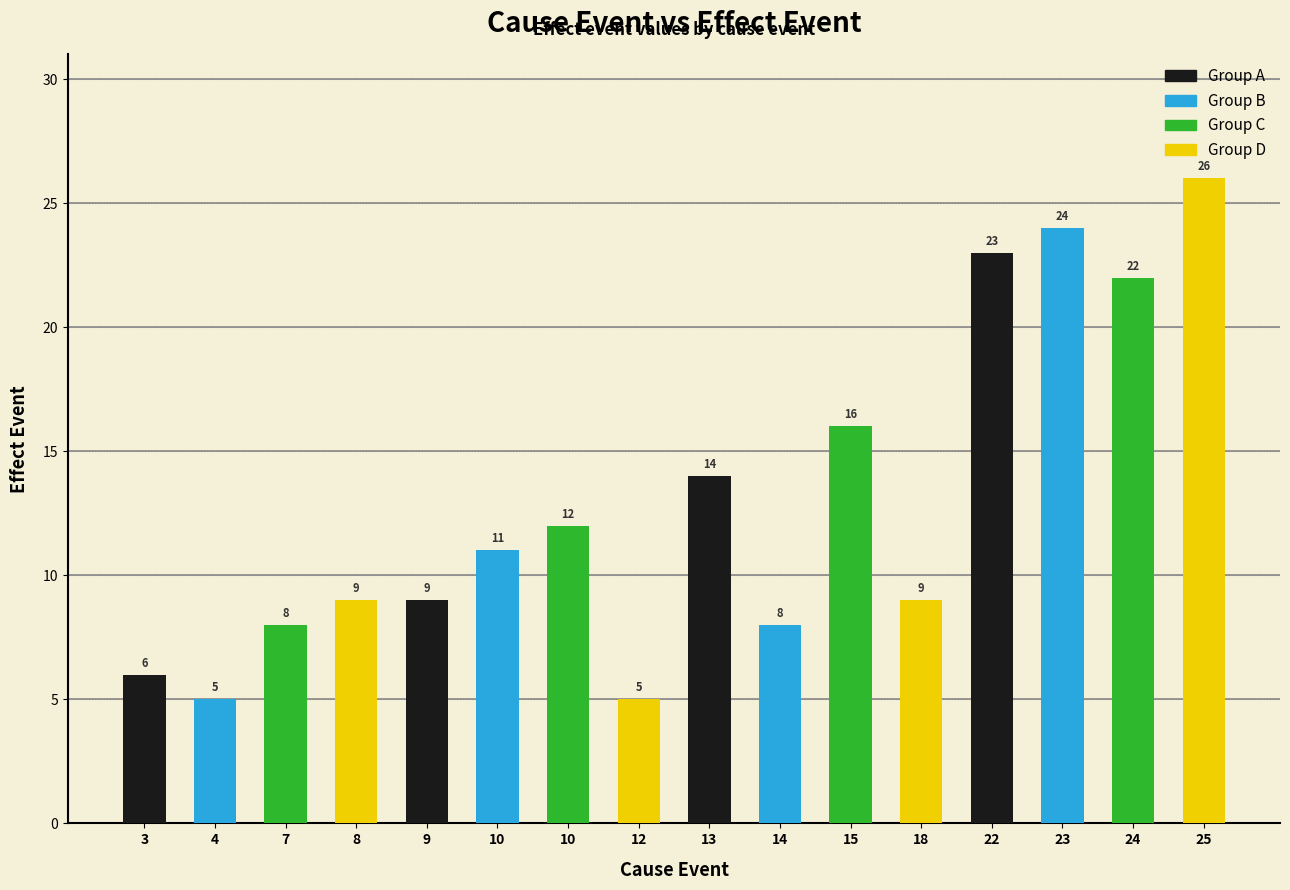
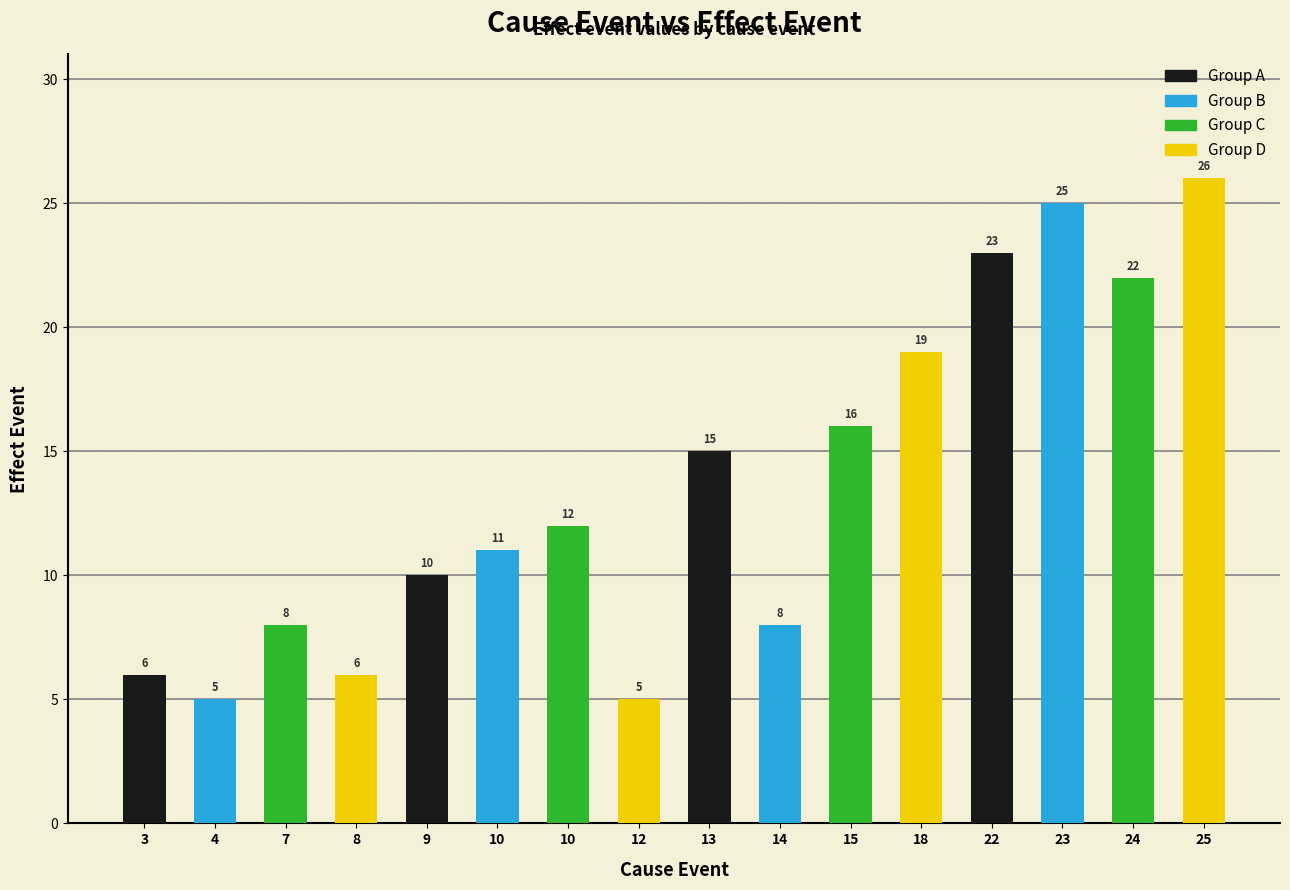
8: 9 -> 6
9: 9 -> 10
13: 14 -> 15
18: 9 -> 19
23: 24 -> 25
